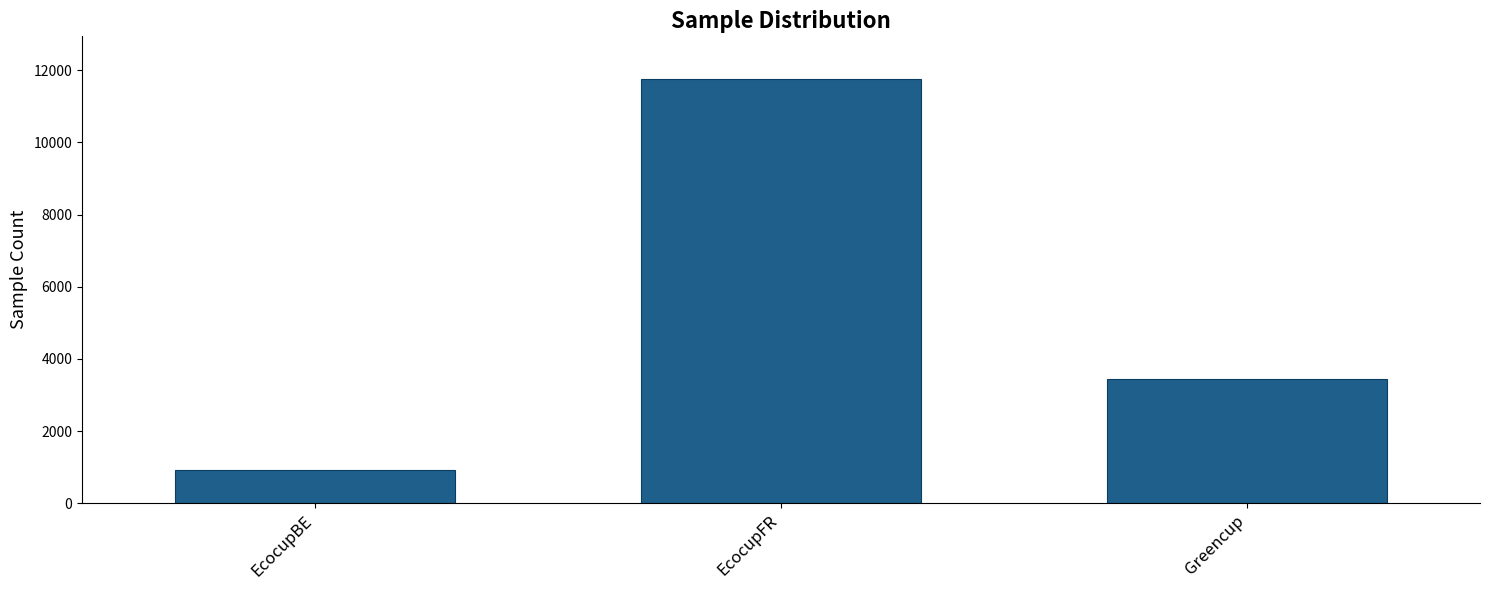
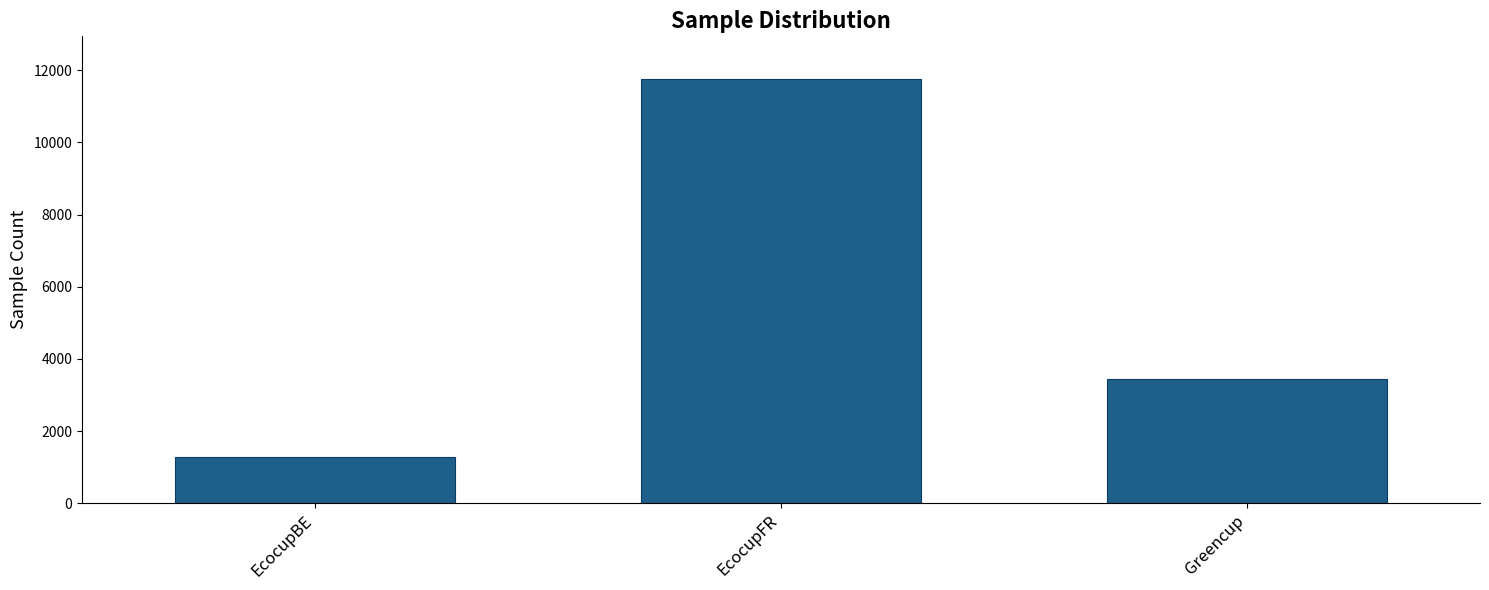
EcocupBE: 900 -> 1300
